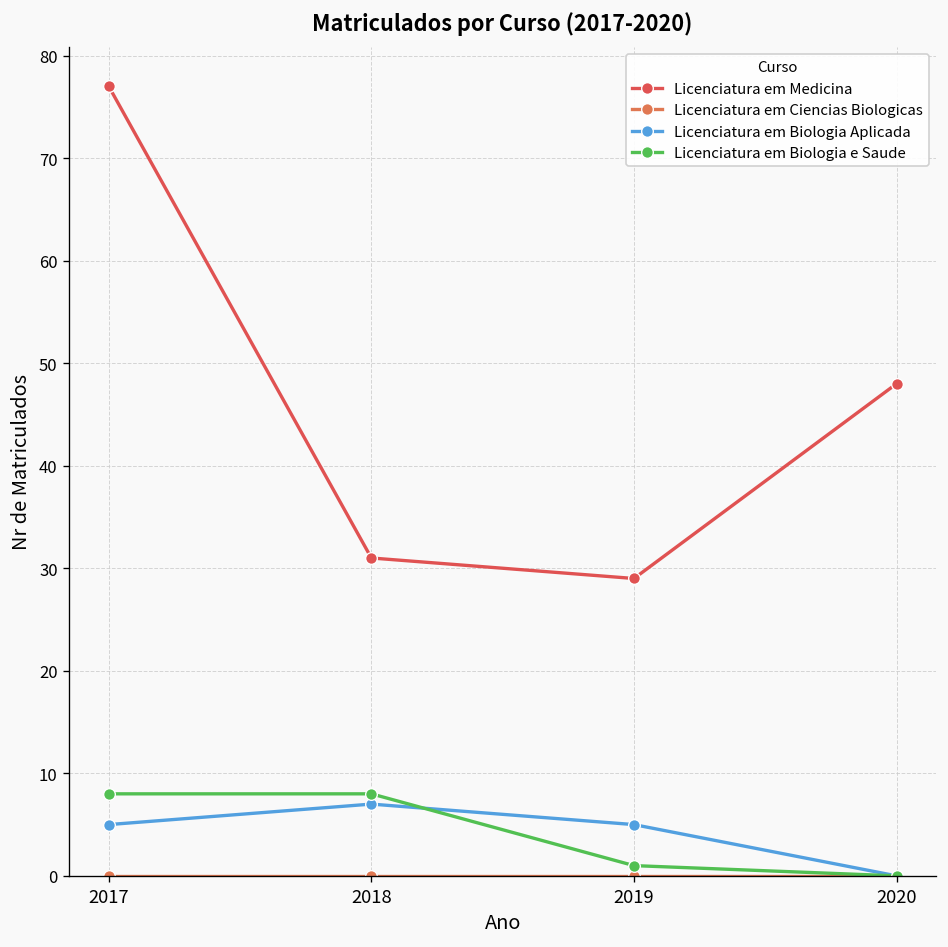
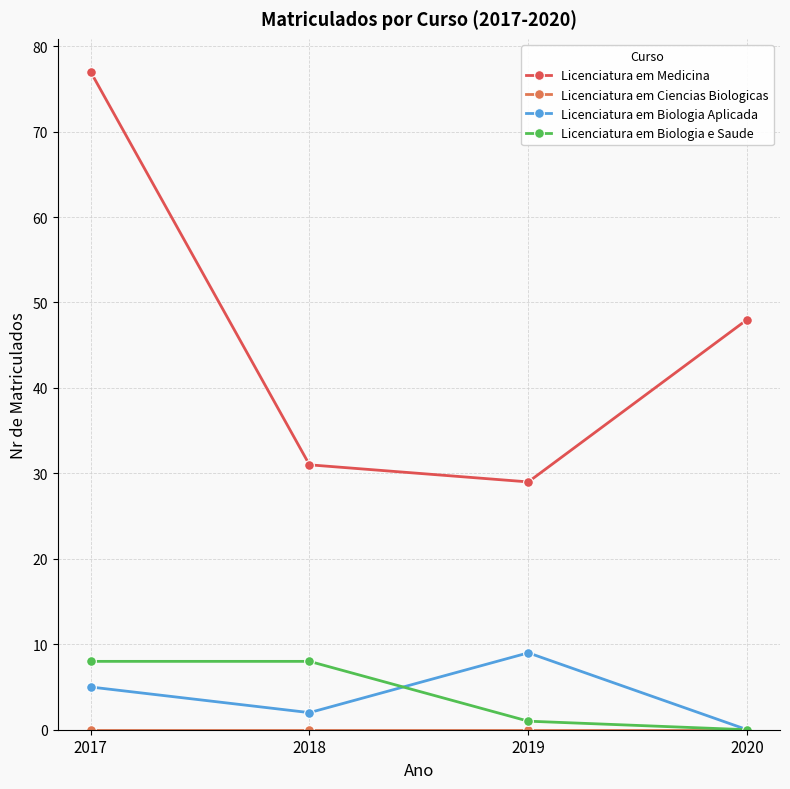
Licenciatura em Biologia Aplicada, 2018: 7 -> 2
Licenciatura em Biologia Aplicada, 2019: 5 -> 9
